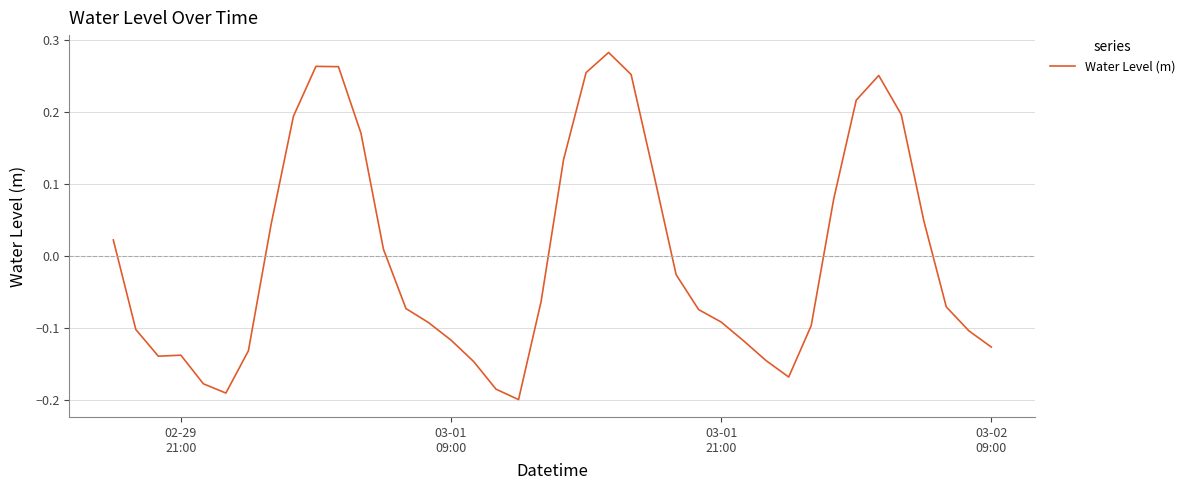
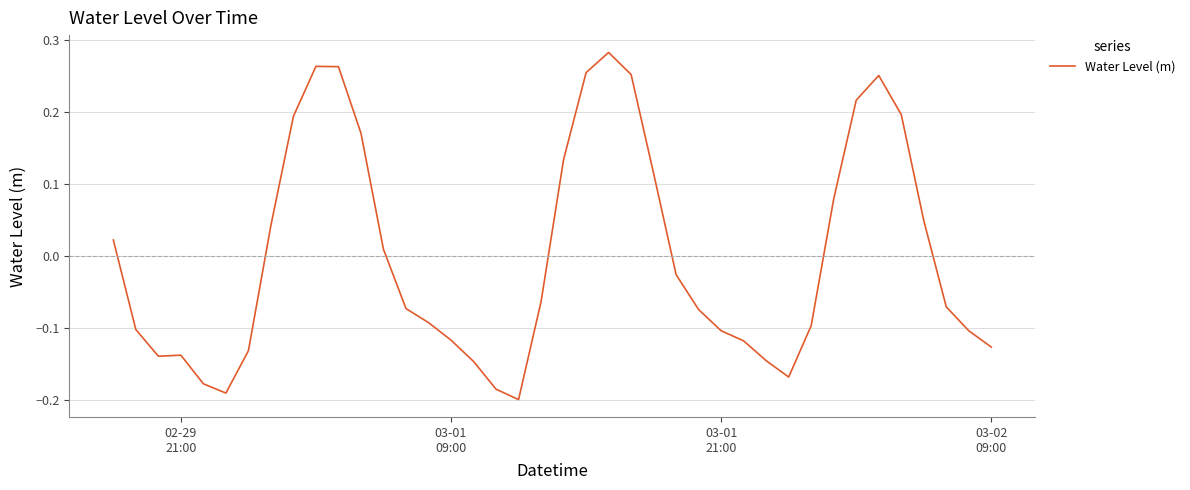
03-01 21:00: -0.09 -> -0.10
